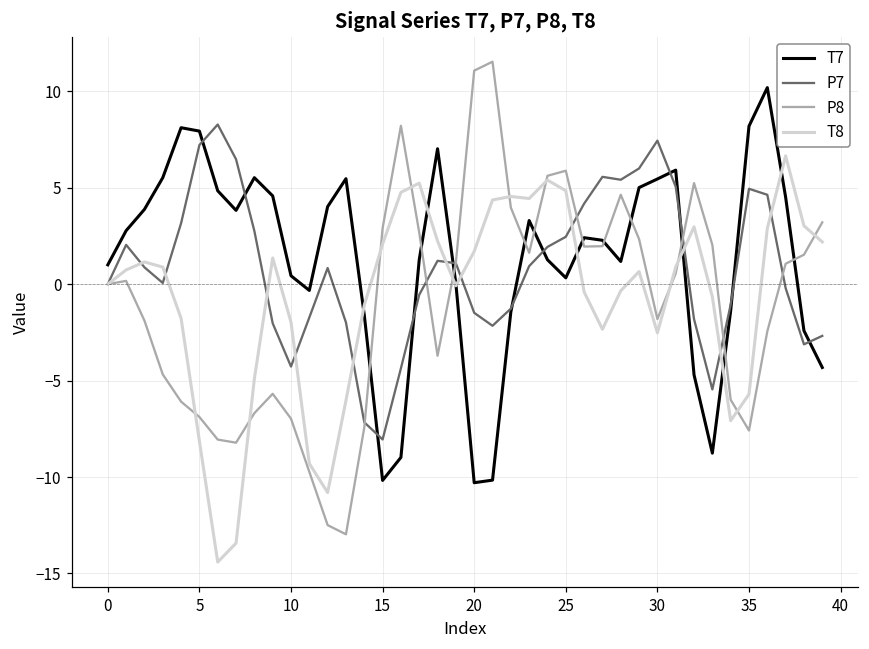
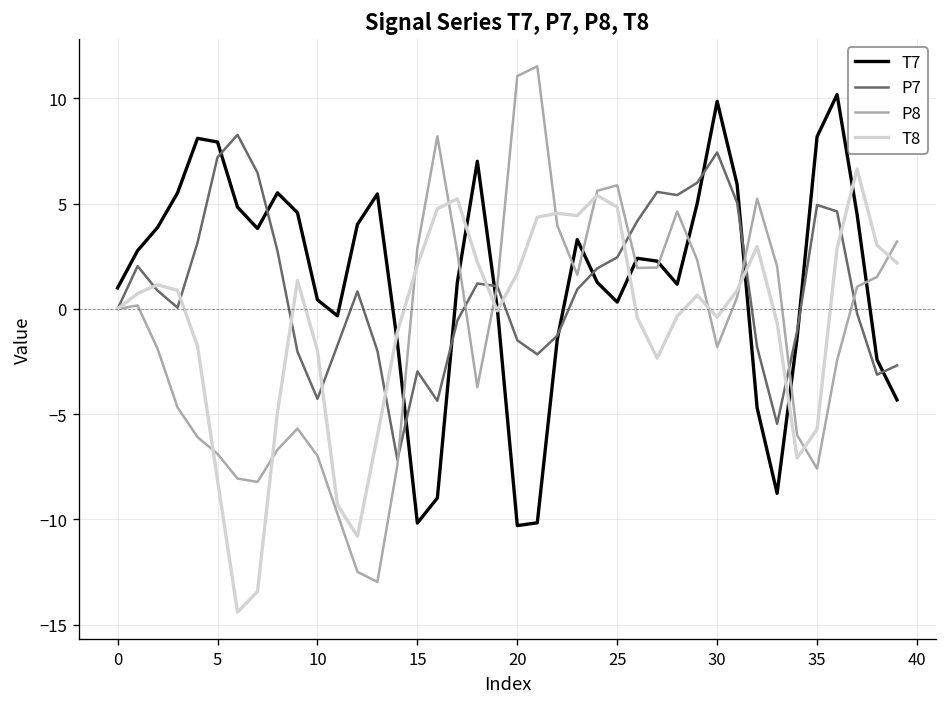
P7, 15: -8.1 -> -3.0
T7, 30: 5.5 -> 9.9
T8, 30: -2.5 -> -0.4
